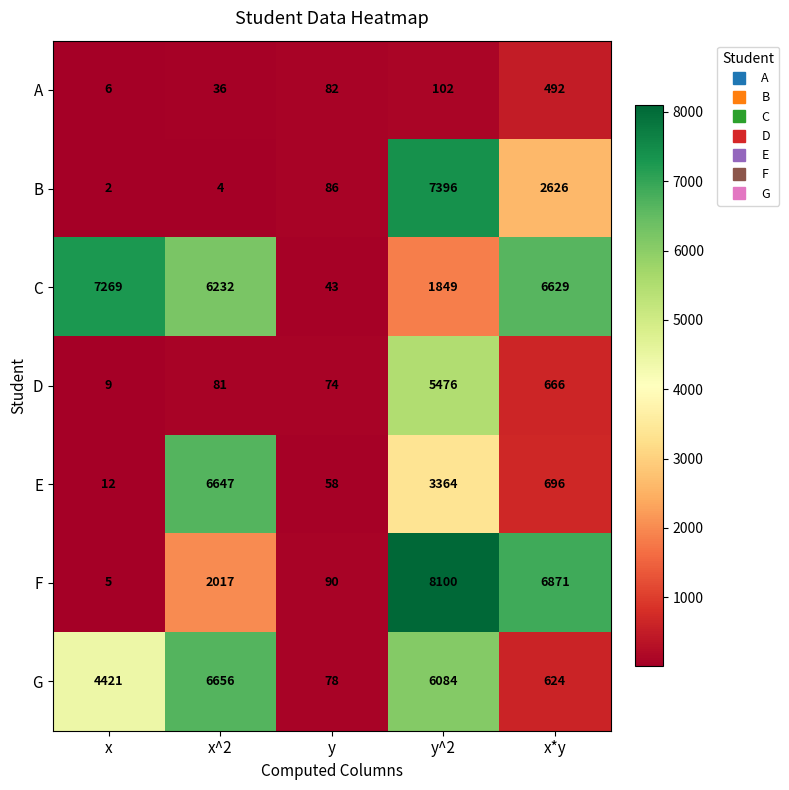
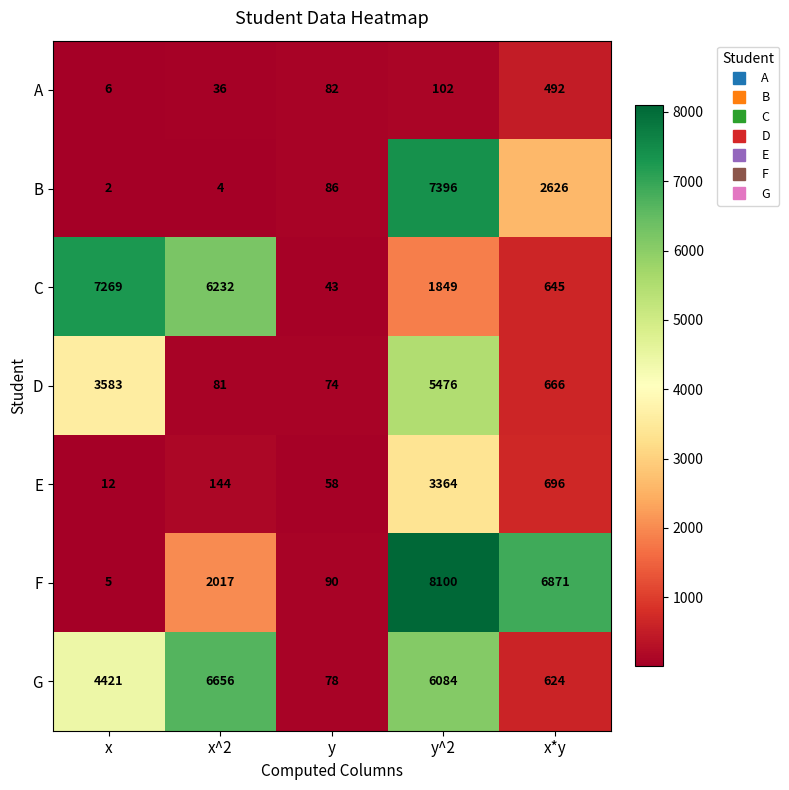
C, x*y: 6629 -> 645
D, x: 9 -> 3583
E, x^2: 6647 -> 144
